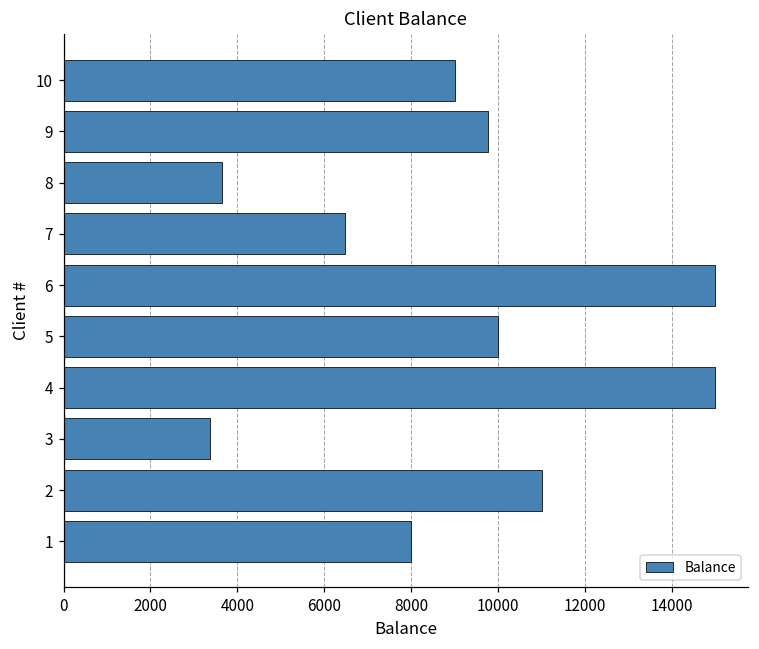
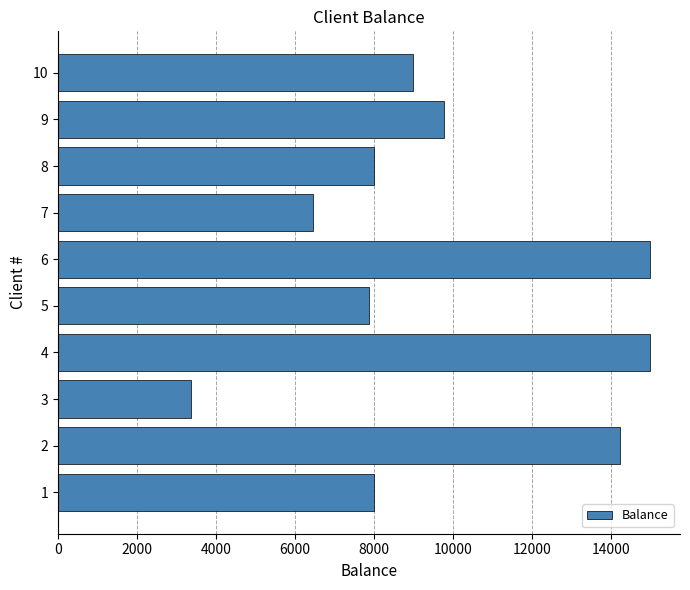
8: 3600 -> 8000
5: 10000 -> 7900
2: 11000 -> 14200
